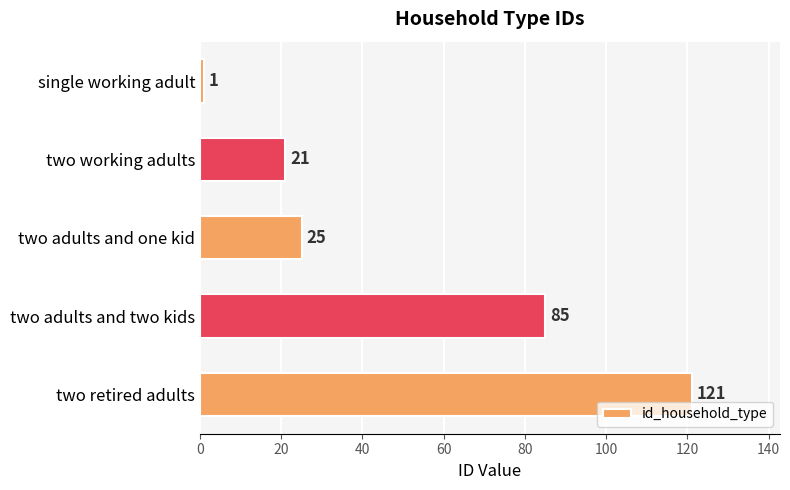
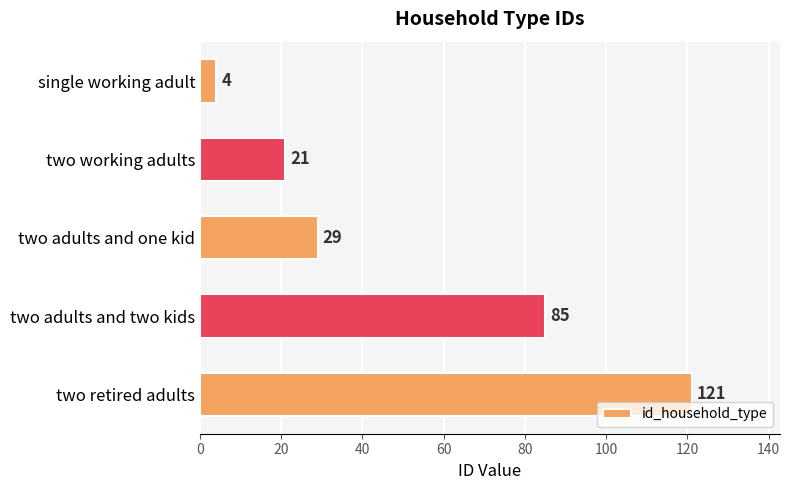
single working adult: 1 -> 4
two adults and one kid: 25 -> 29
